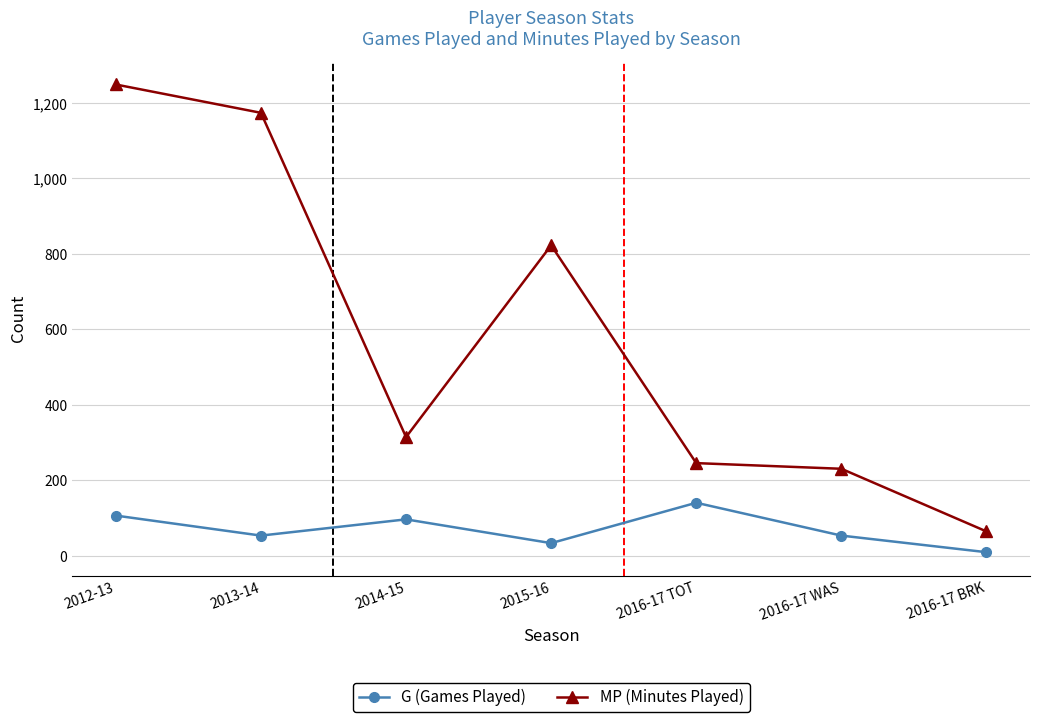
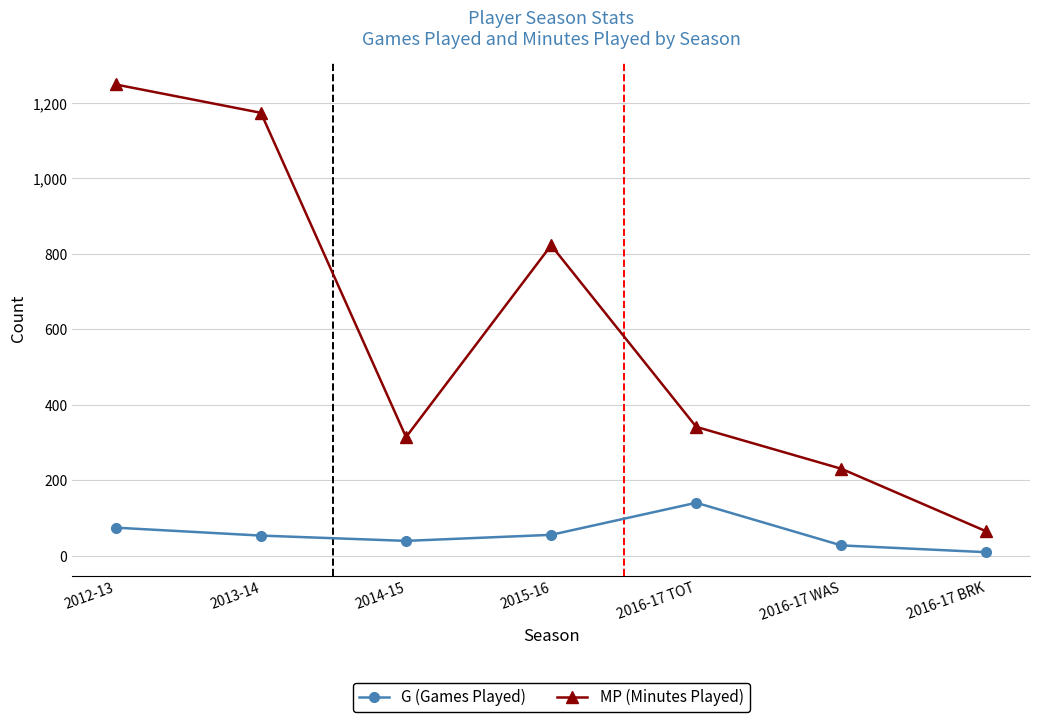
G (Games Played), 2012-13: 110 -> 80
G (Games Played), 2014-15: 100 -> 40
G (Games Played), 2015-16: 30 -> 60
MP (Minutes Played), 2016-17 TOT: 250 -> 340
G (Games Played), 2016-17 WAS: 50 -> 30
